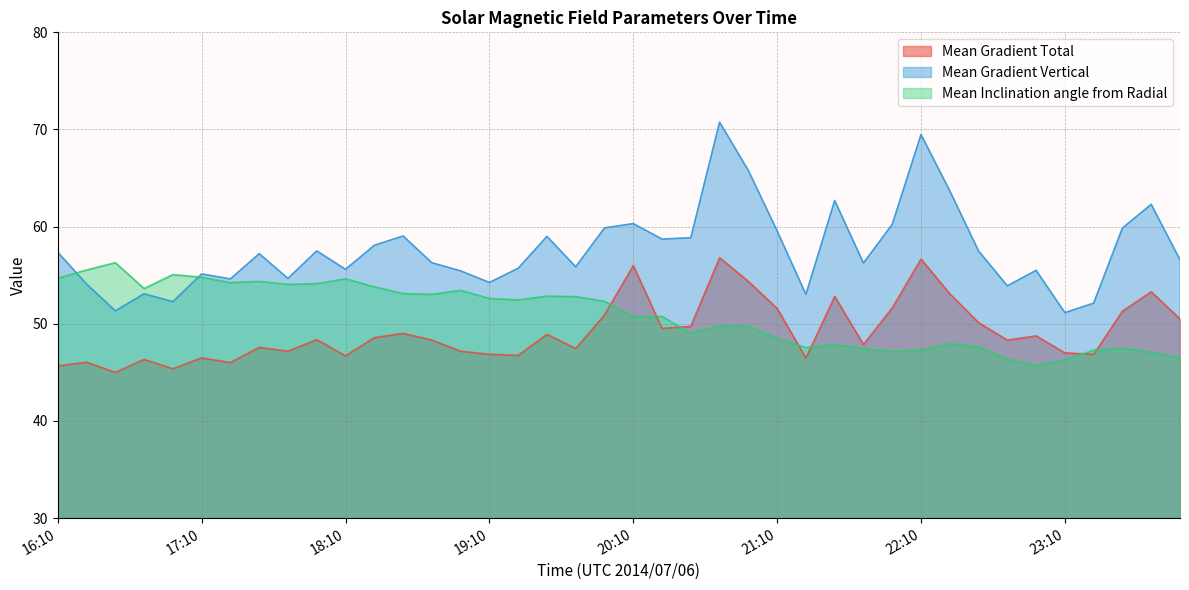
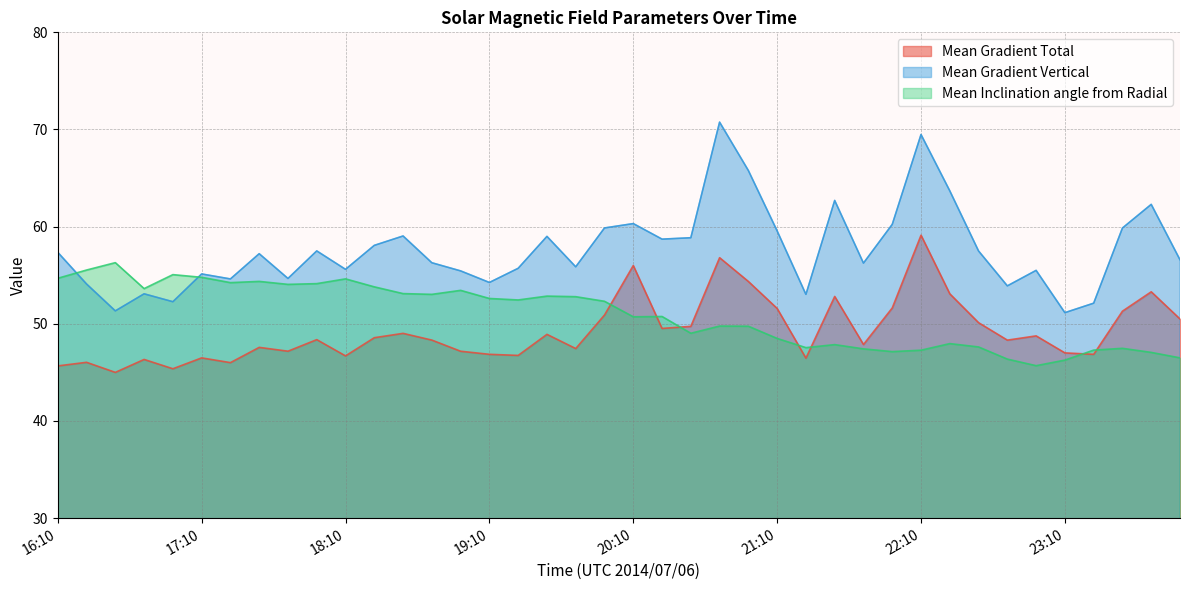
Mean Gradient Total, 22:10: 57 -> 59
